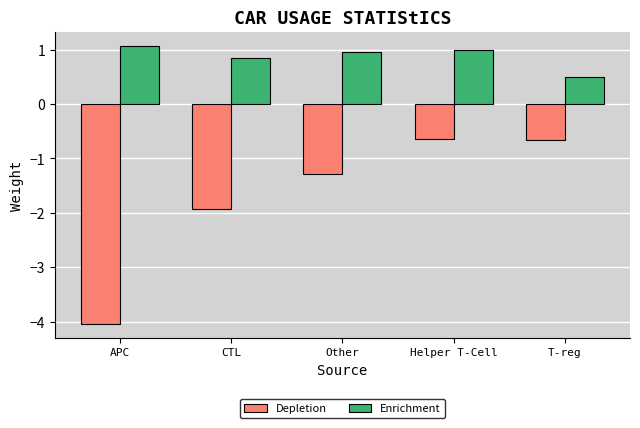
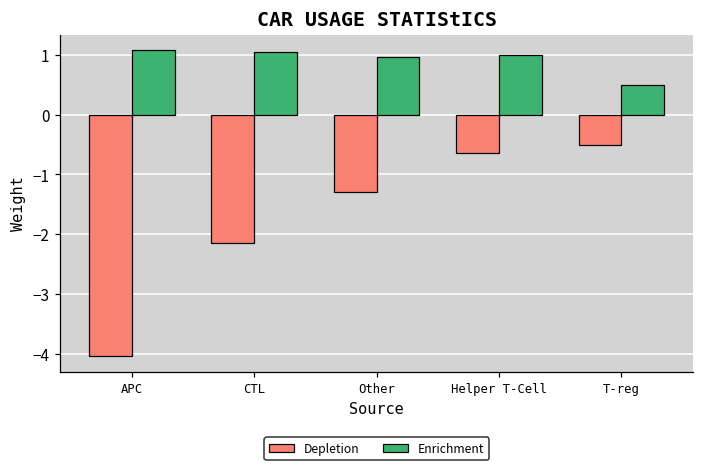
Depletion, CTL: -1.9 -> -2.1
Enrichment, CTL: 0.8 -> 1.0
Depletion, T-reg: -0.7 -> -0.5
